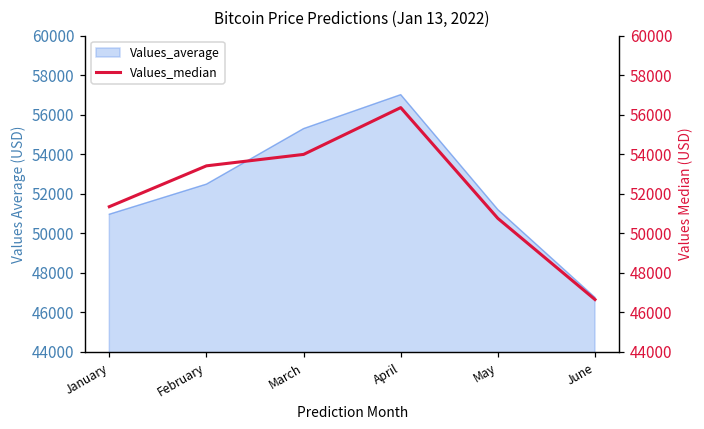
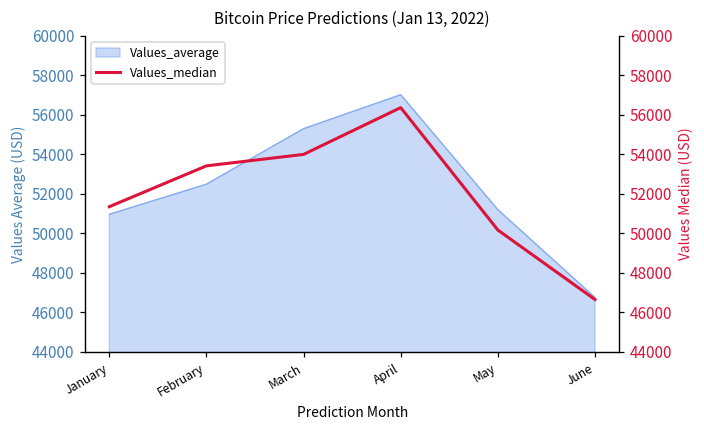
Values_median, May: 50800 -> 50200
